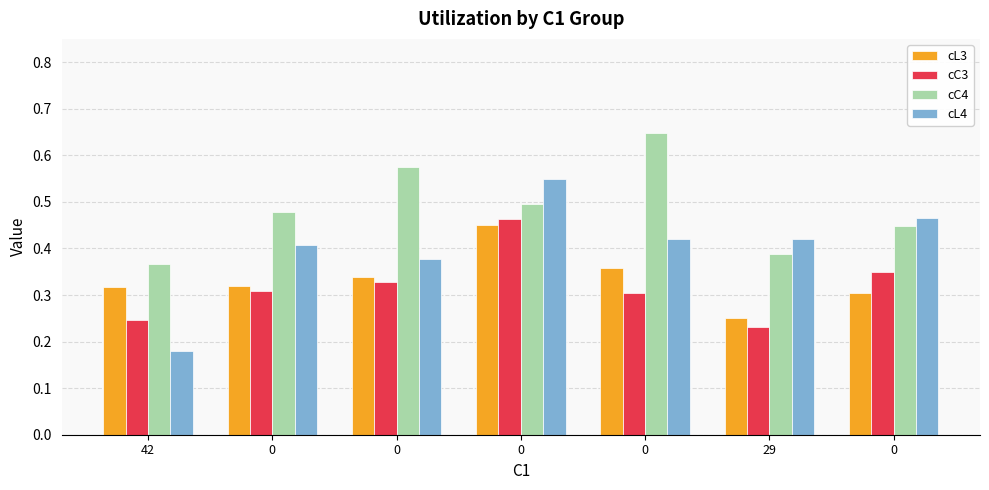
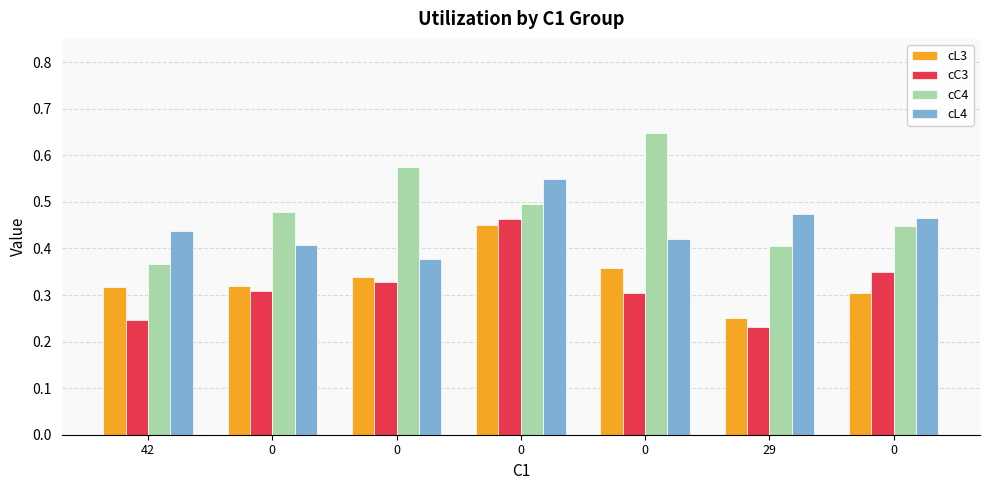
cL4, 42: 0.18 -> 0.44
cC4, 29: 0.39 -> 0.41
cL4, 29: 0.42 -> 0.47
